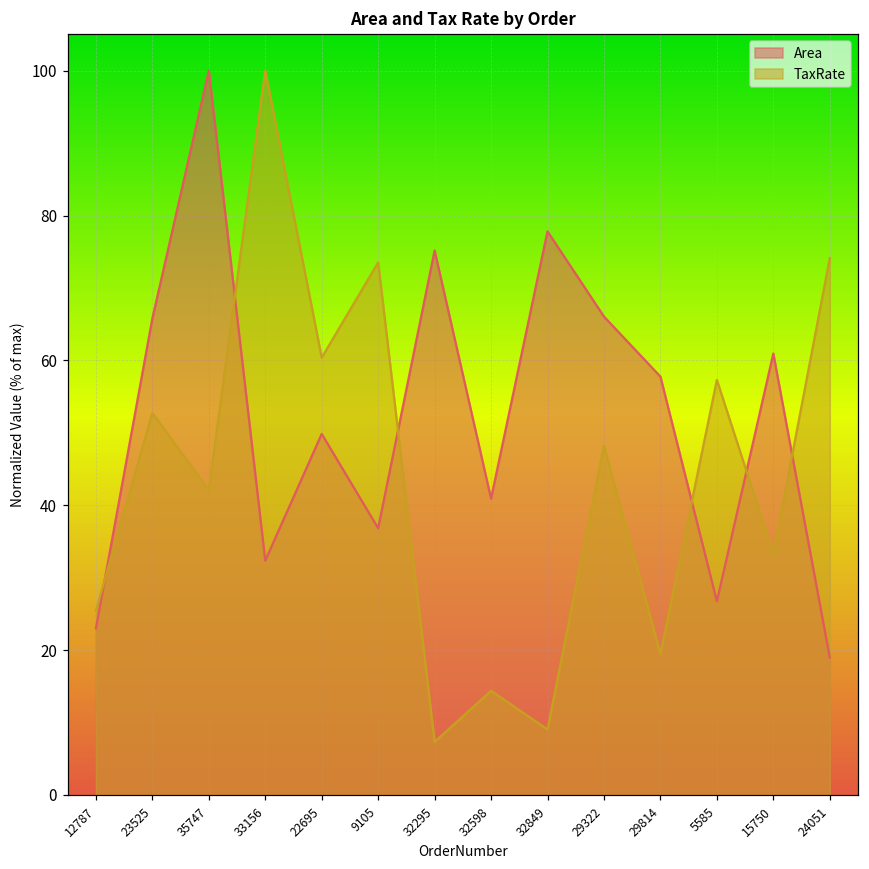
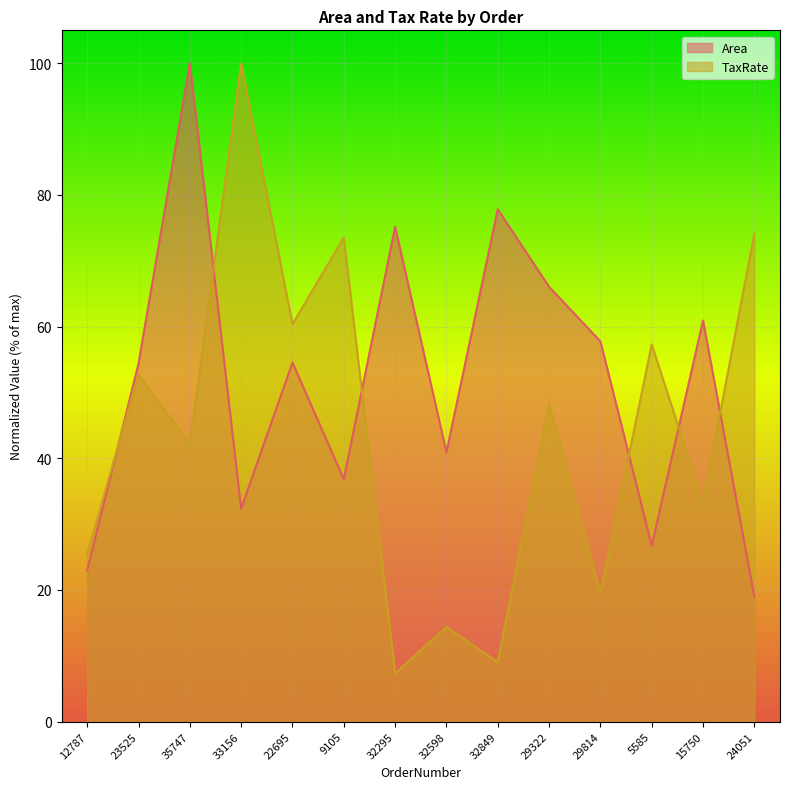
Area, 23525: 66 -> 54
Area, 22695: 50 -> 55
